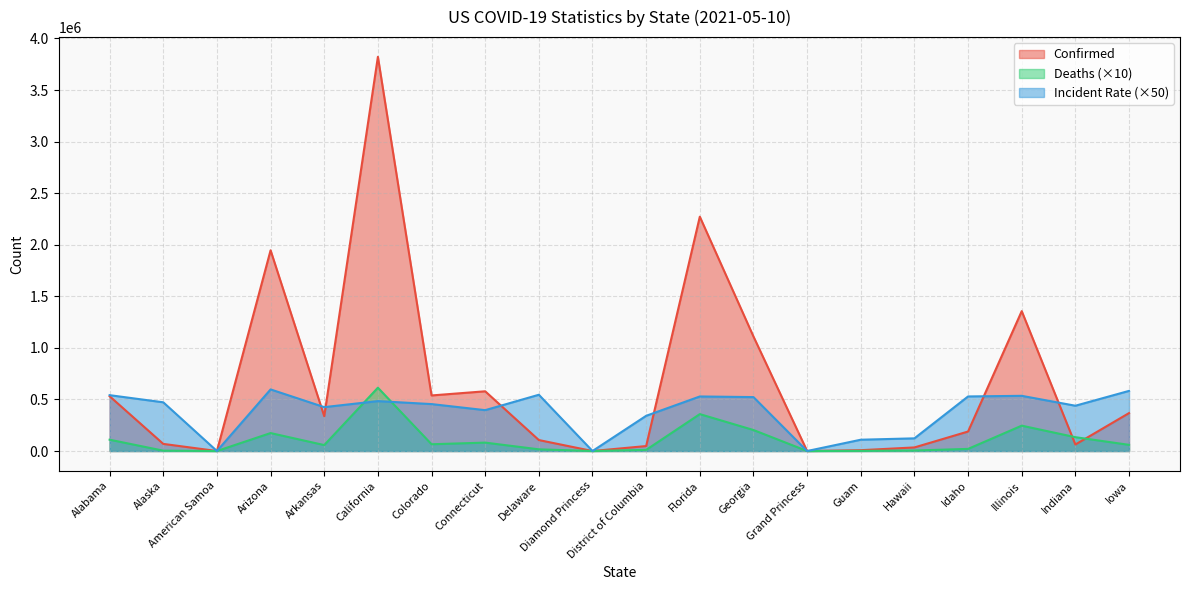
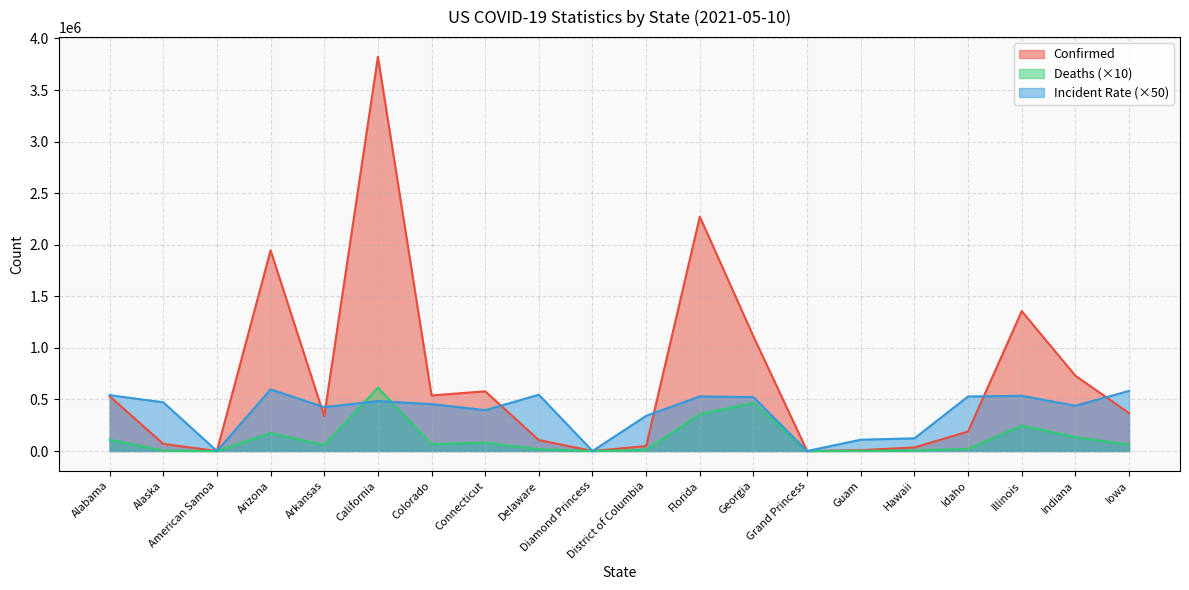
Deaths (×10), Georgia: 200000 -> 470000
Confirmed, Indiana: 60000 -> 730000
